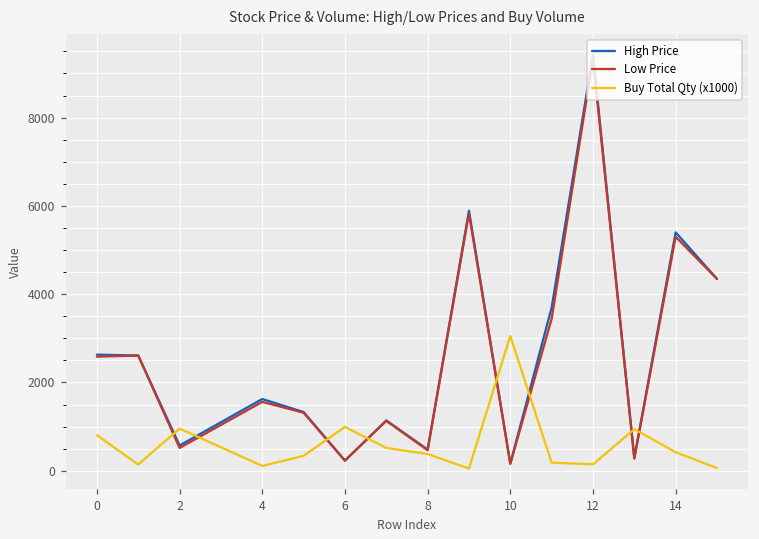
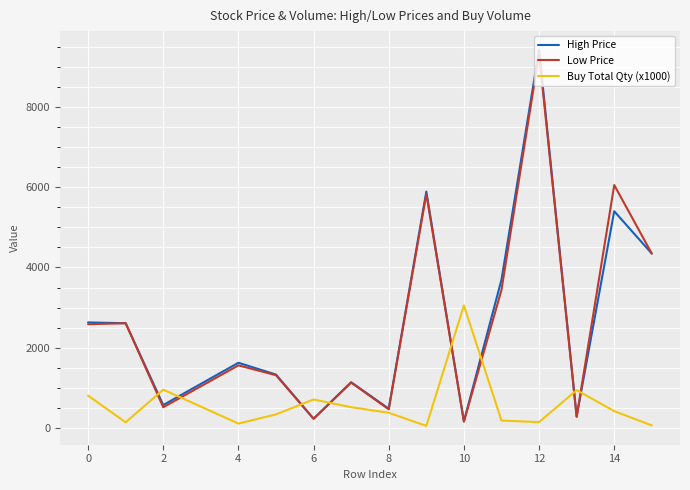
Buy Total Qty (x1000), 6: 1000 -> 700
Low Price, 14: 5300 -> 6100
